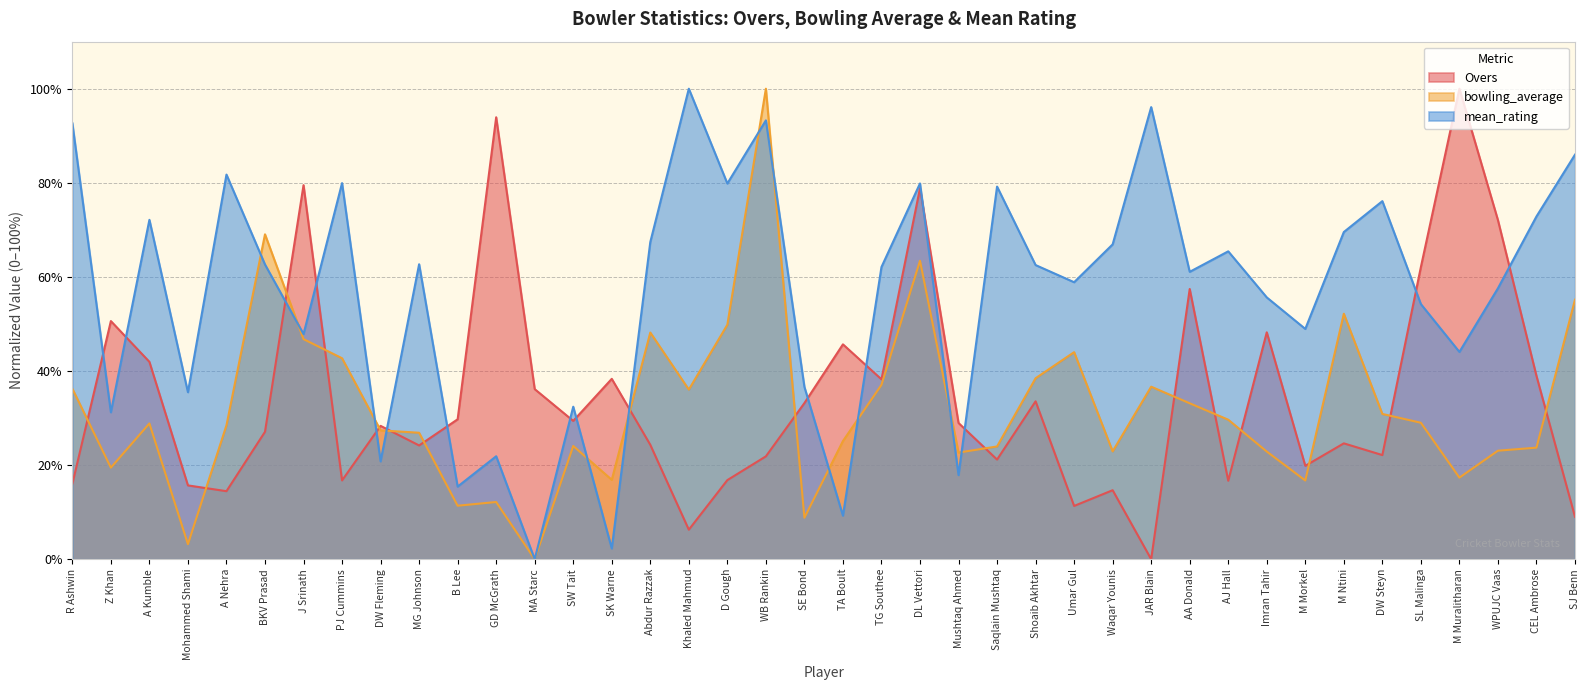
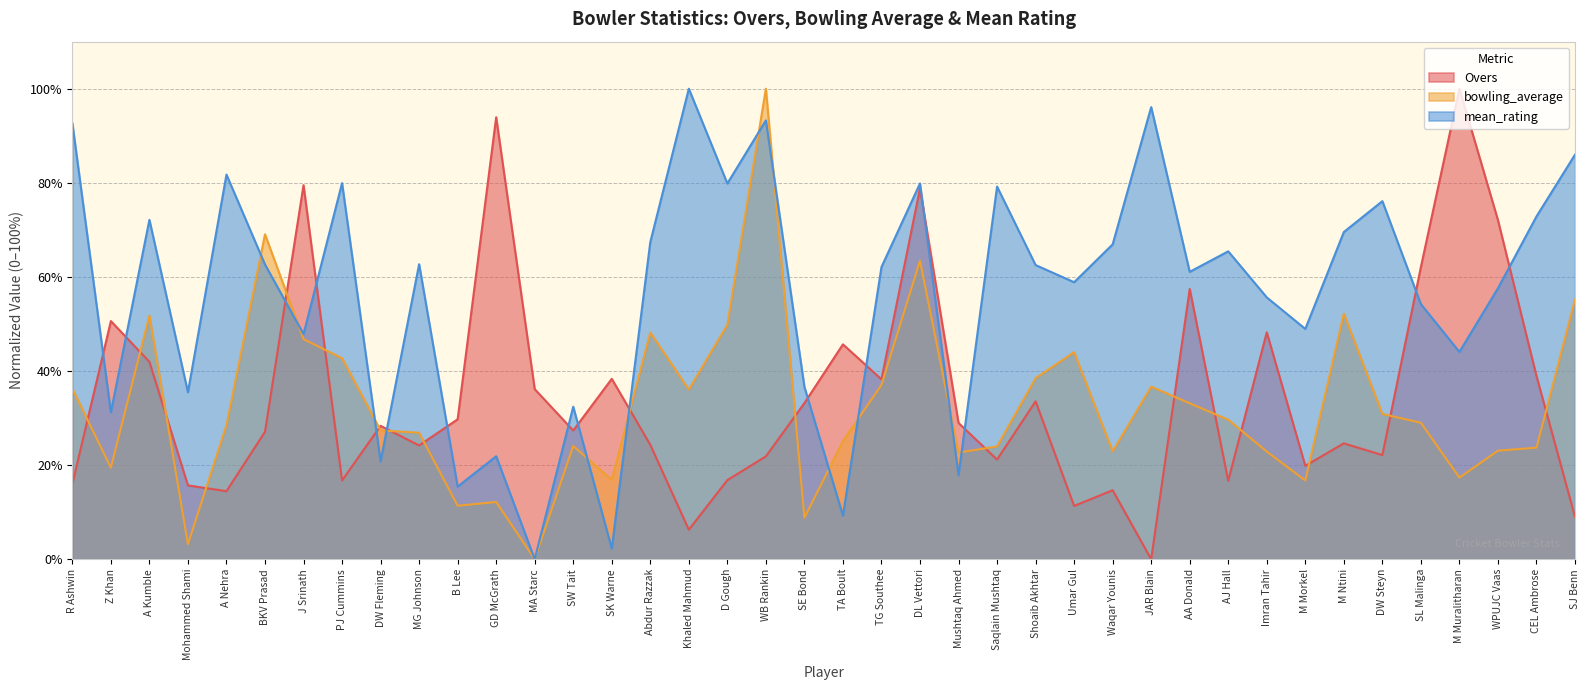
bowling_average, A Kumble: 29% -> 52%
Overs, SW Tait: 29% -> 27%
